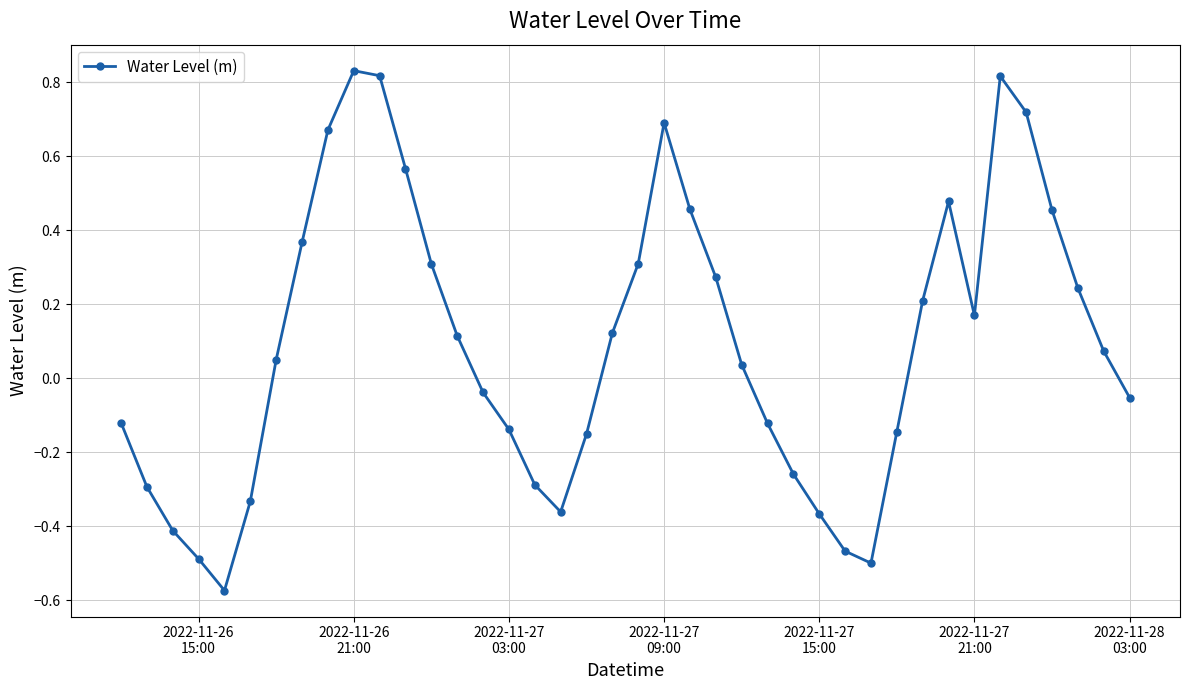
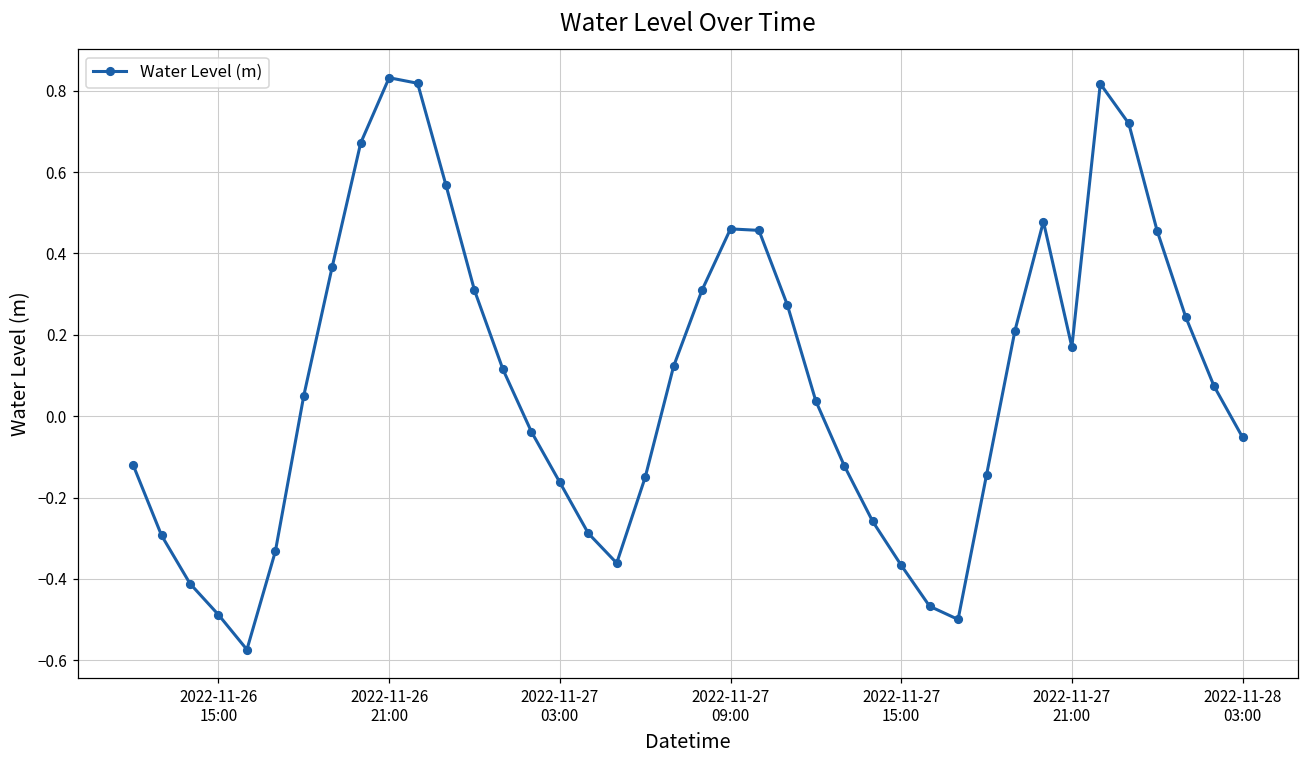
2022-11-27 03:00: -0.14 -> -0.16
2022-11-27 09:00: 0.69 -> 0.46
